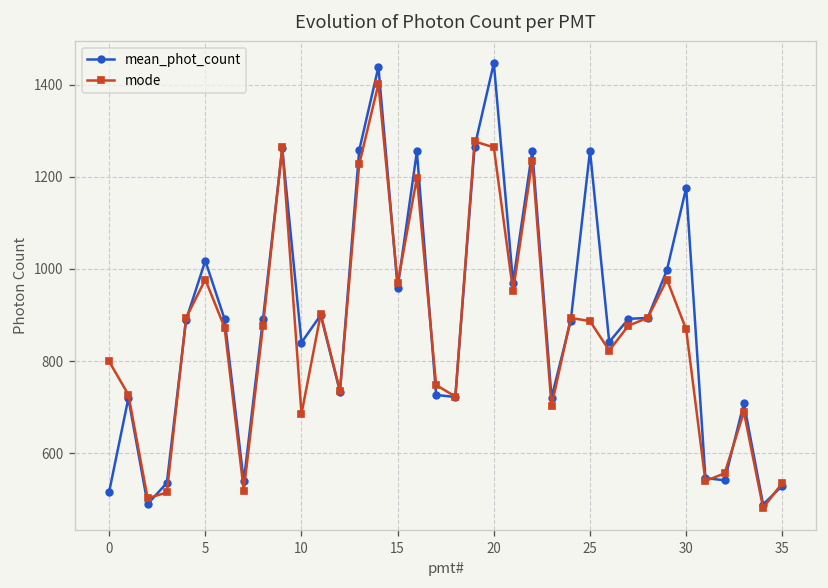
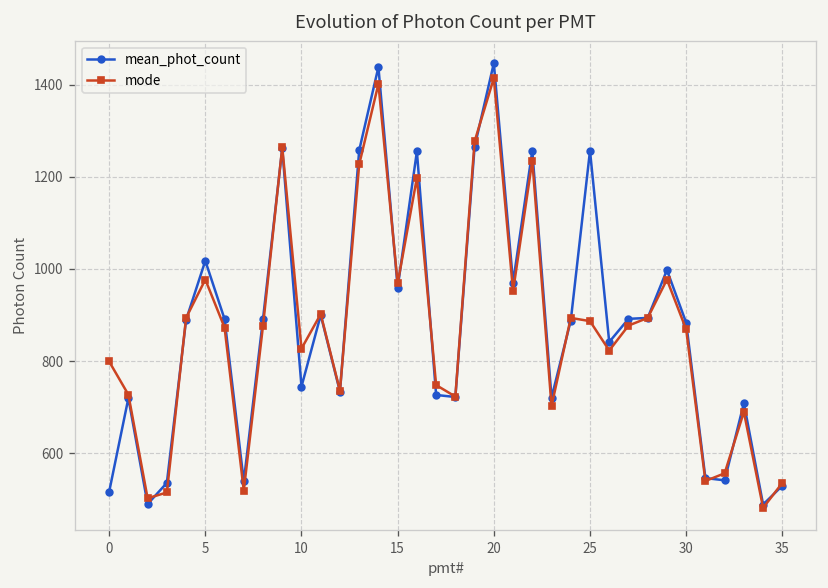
mean_phot_count, 10: 840 -> 740
mode, 10: 690 -> 830
mode, 20: 1260 -> 1410
mean_phot_count, 30: 1180 -> 880
